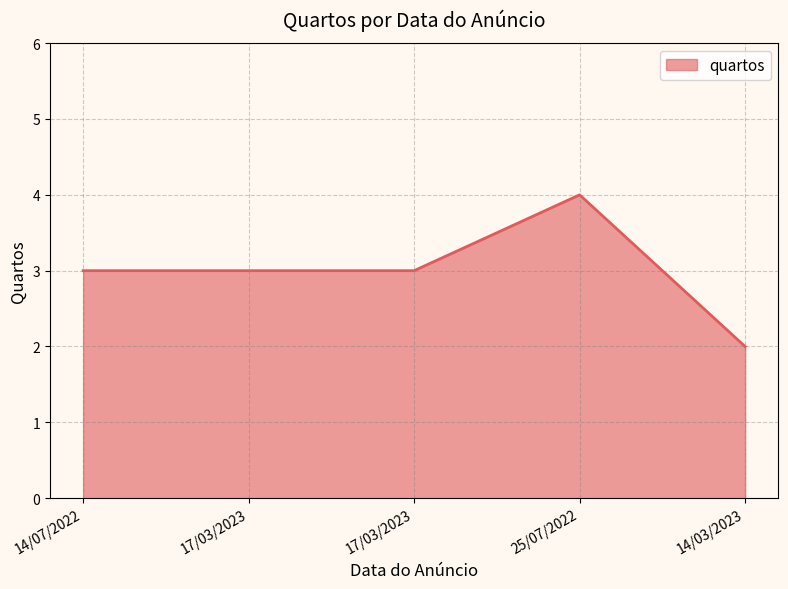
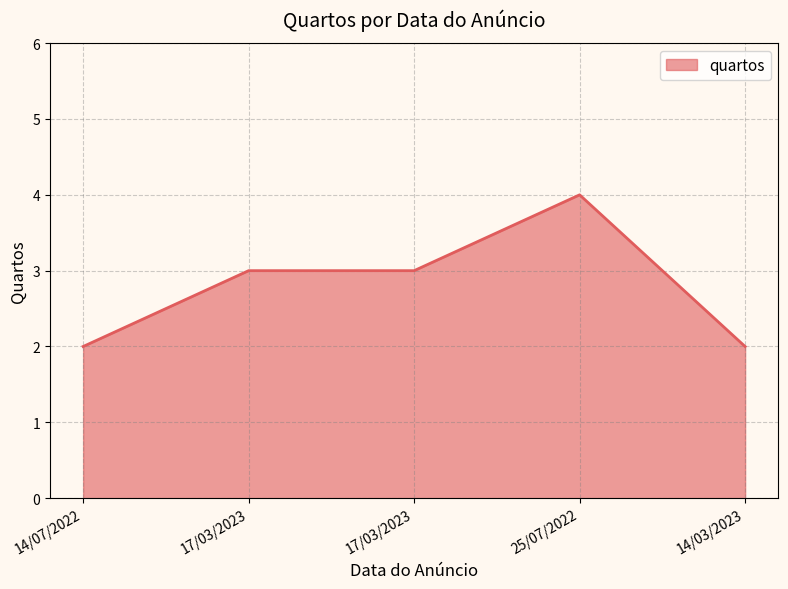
14/07/2022: 3 -> 2
